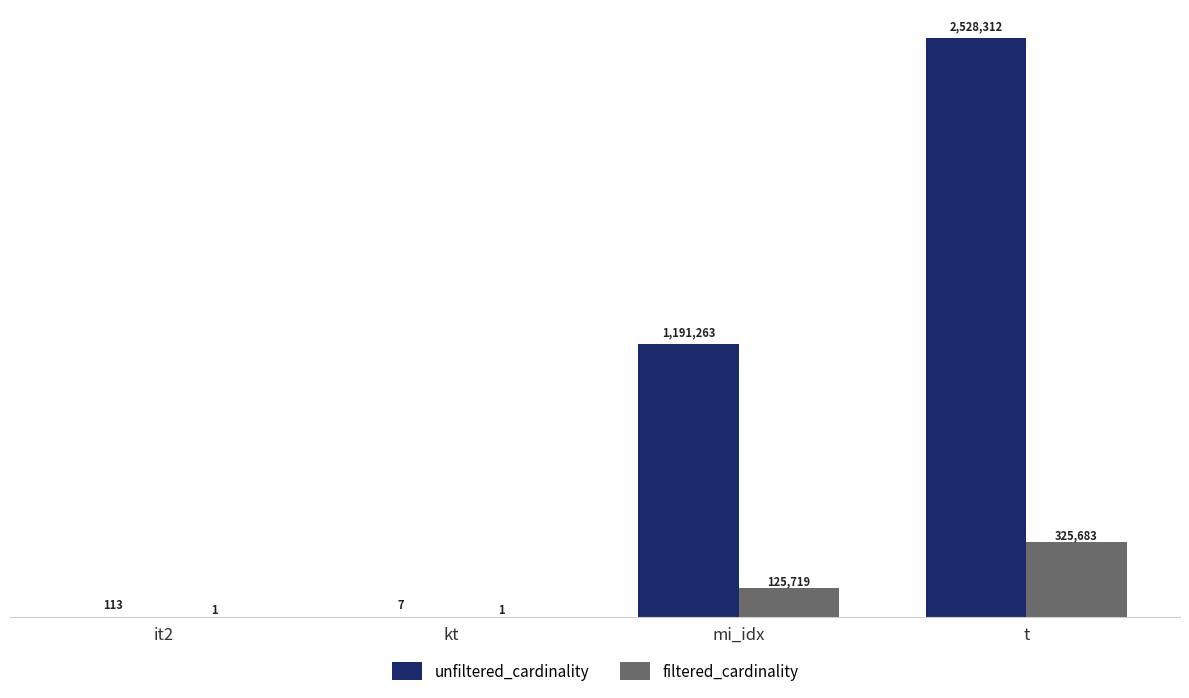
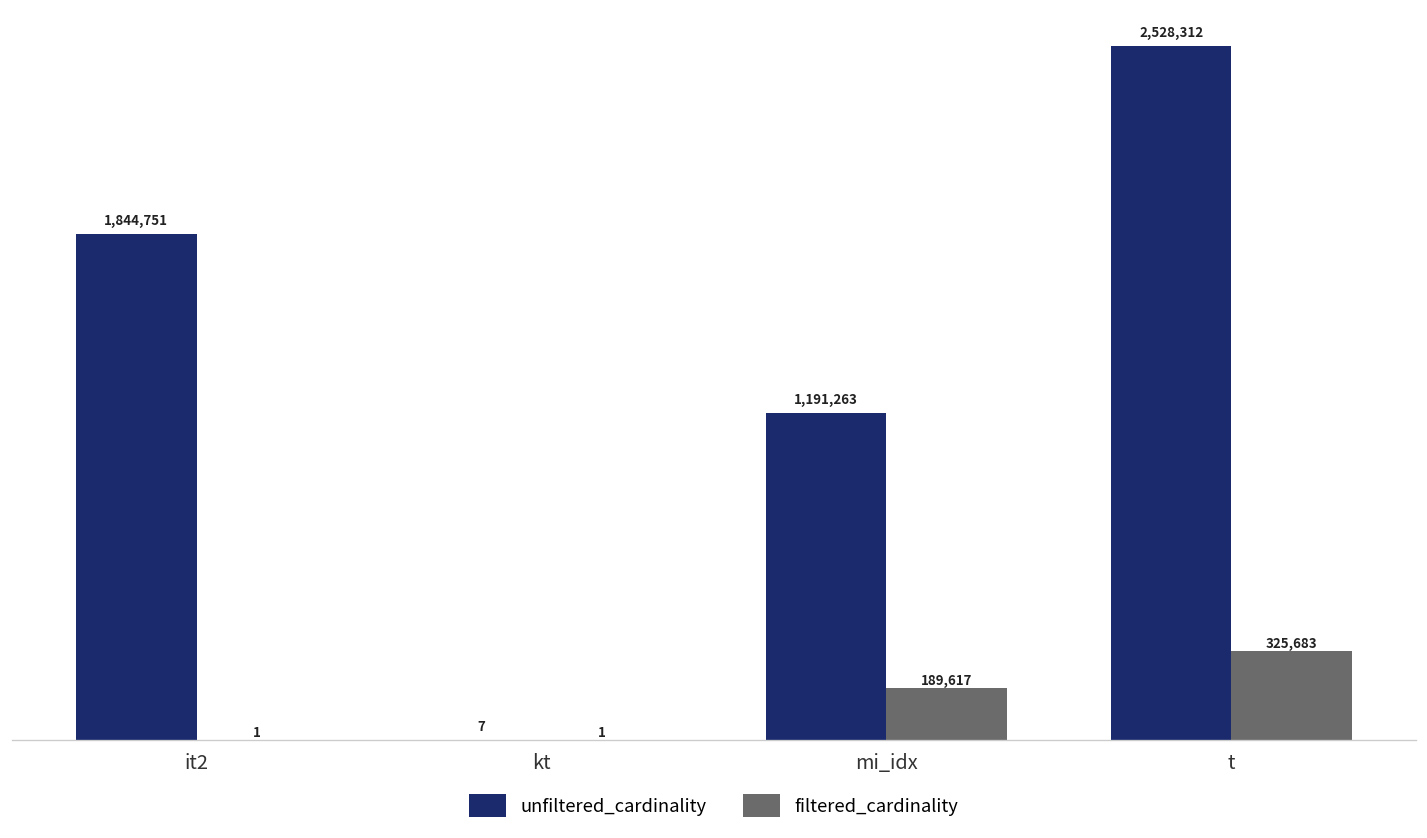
unfiltered_cardinality, it2: 113 -> 1,844,751
filtered_cardinality, mi_idx: 125,719 -> 189,617
